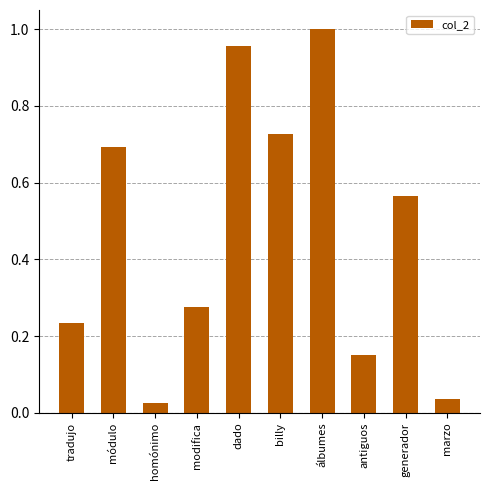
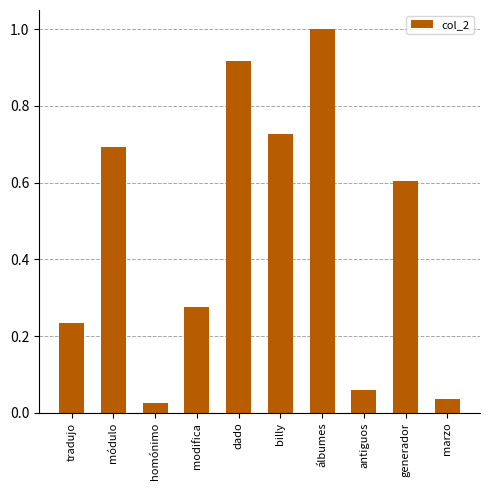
dado: 0.96 -> 0.92
antiguos: 0.15 -> 0.06
generador: 0.57 -> 0.60
